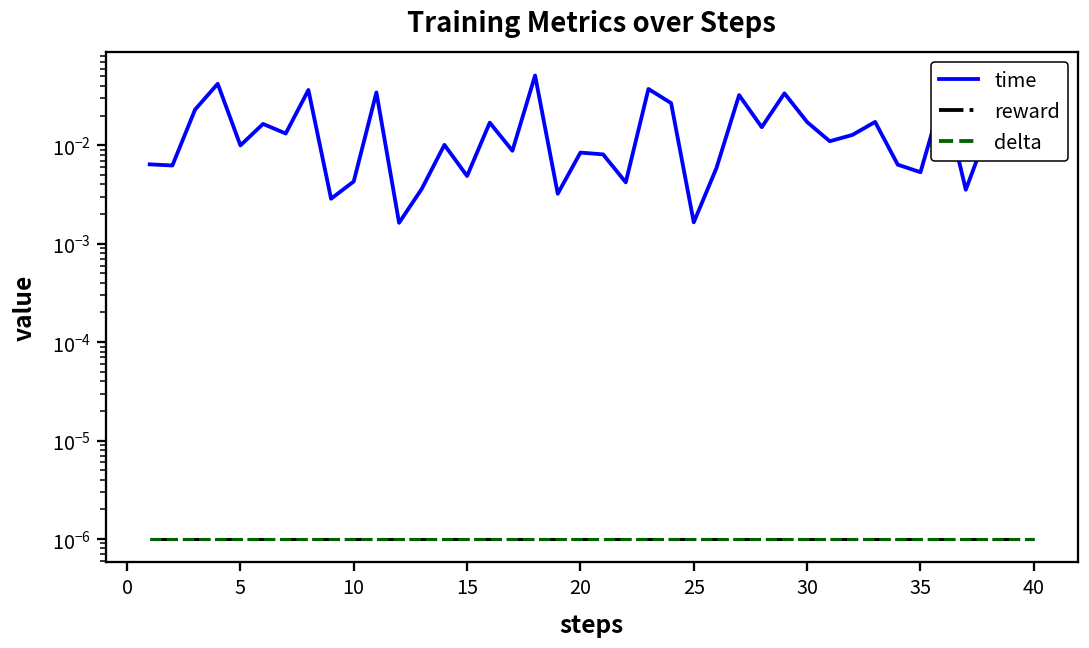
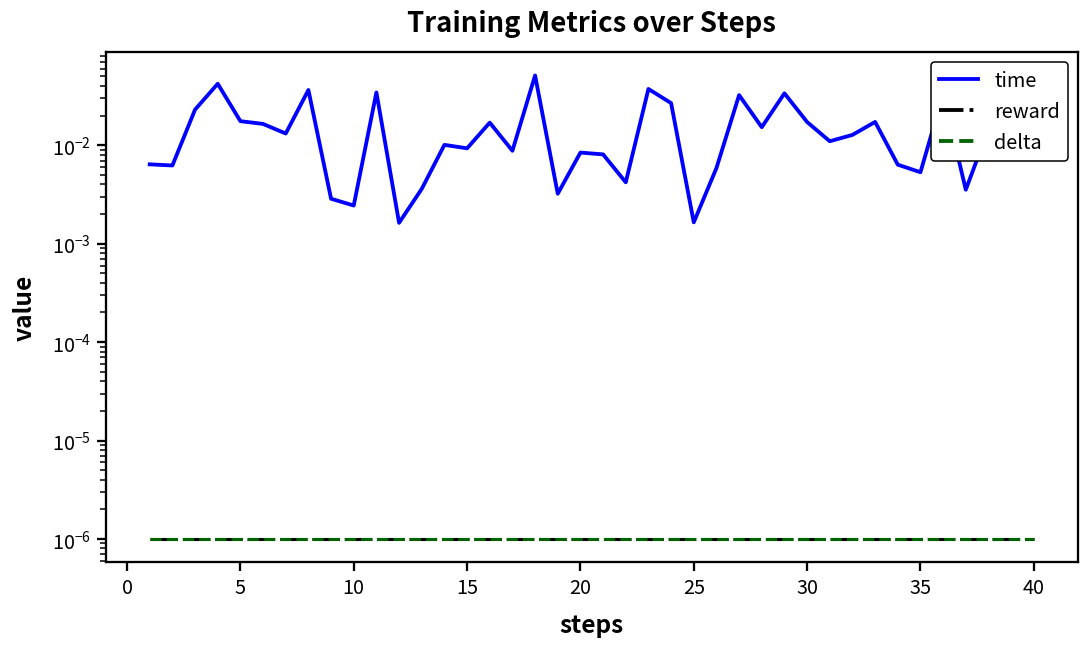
time, 5: 0.010 -> 0.018
time, 10: 0.004 -> 0.0024
time, 15: 0.005 -> 0.009
